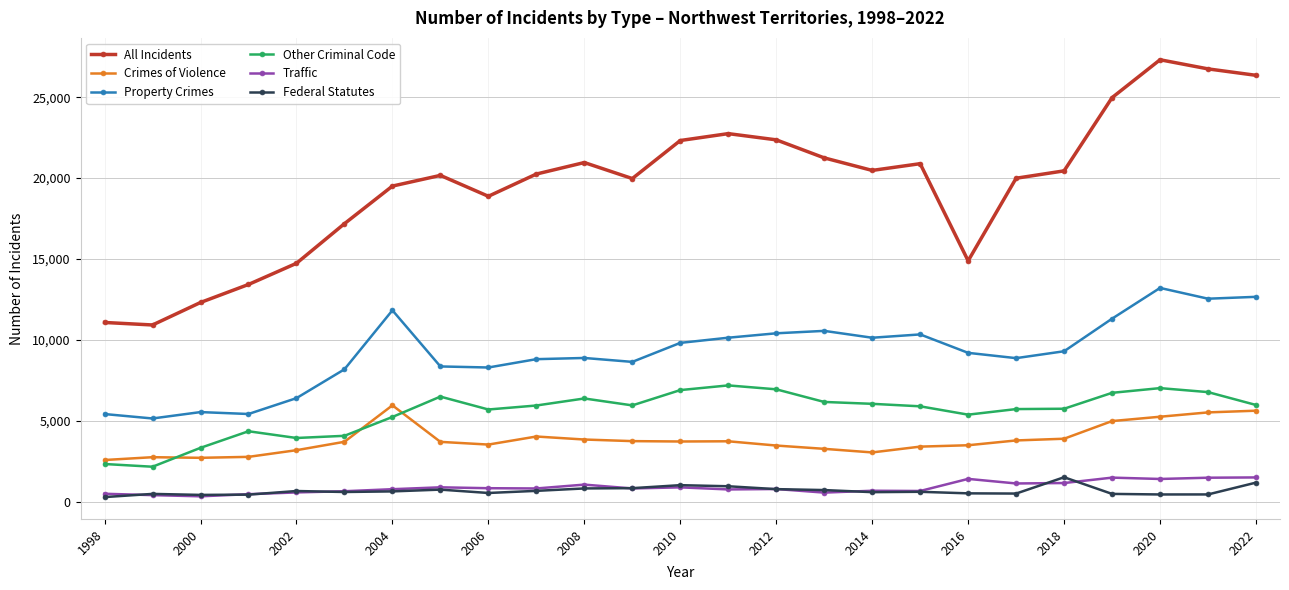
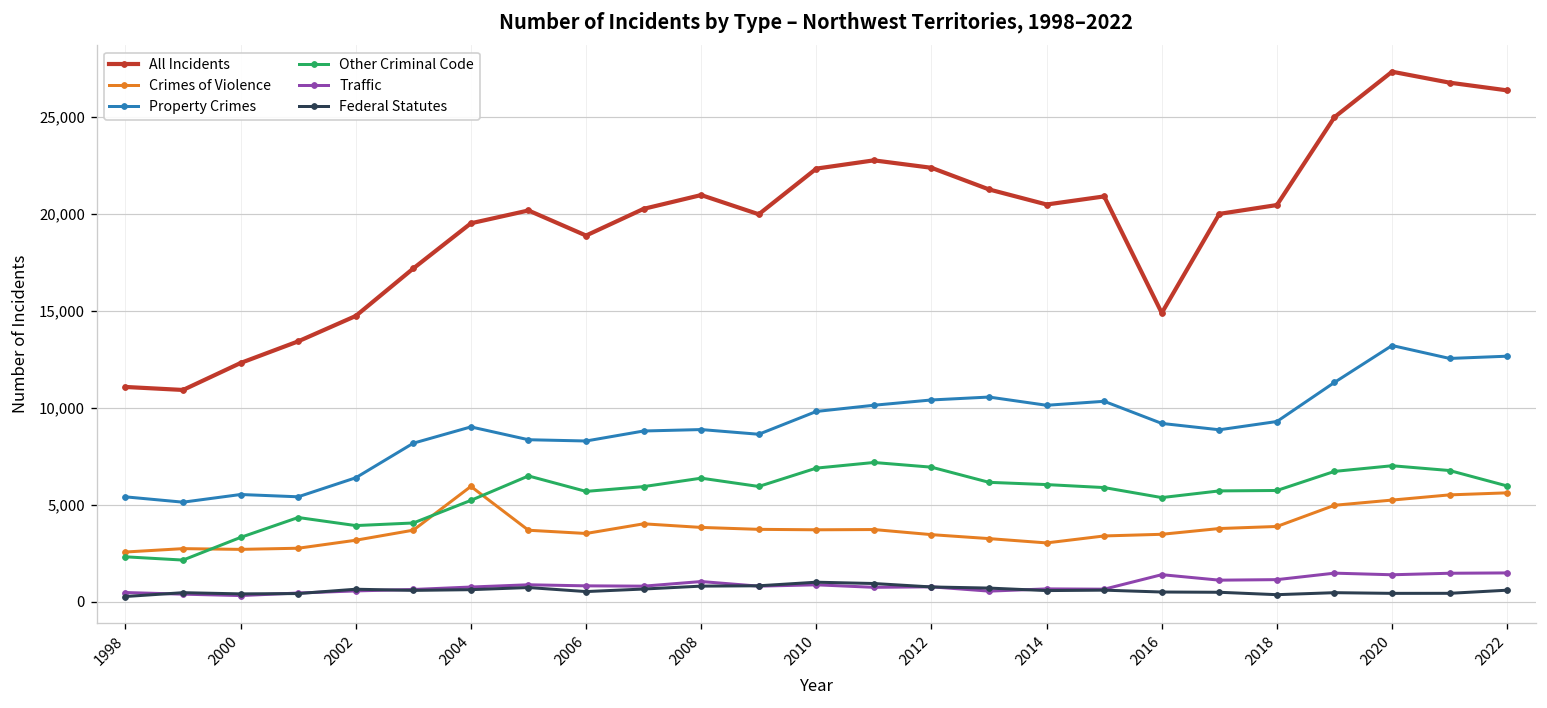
Property Crimes, 2004: 11,800 -> 9,000
Federal Statutes, 2018: 1,500 -> 400
Federal Statutes, 2022: 1,200 -> 600
